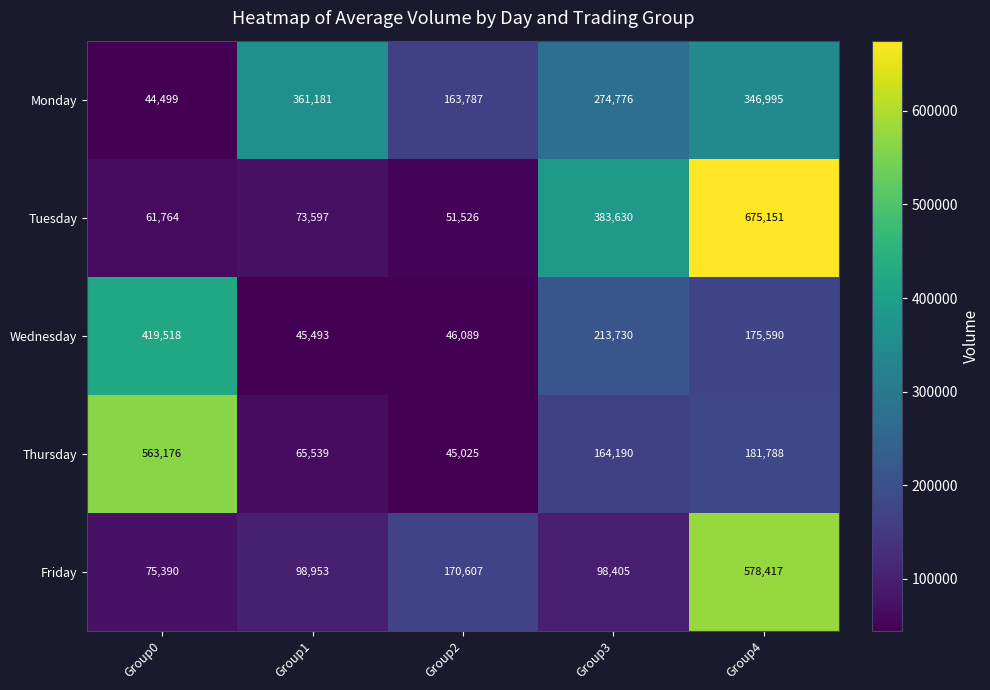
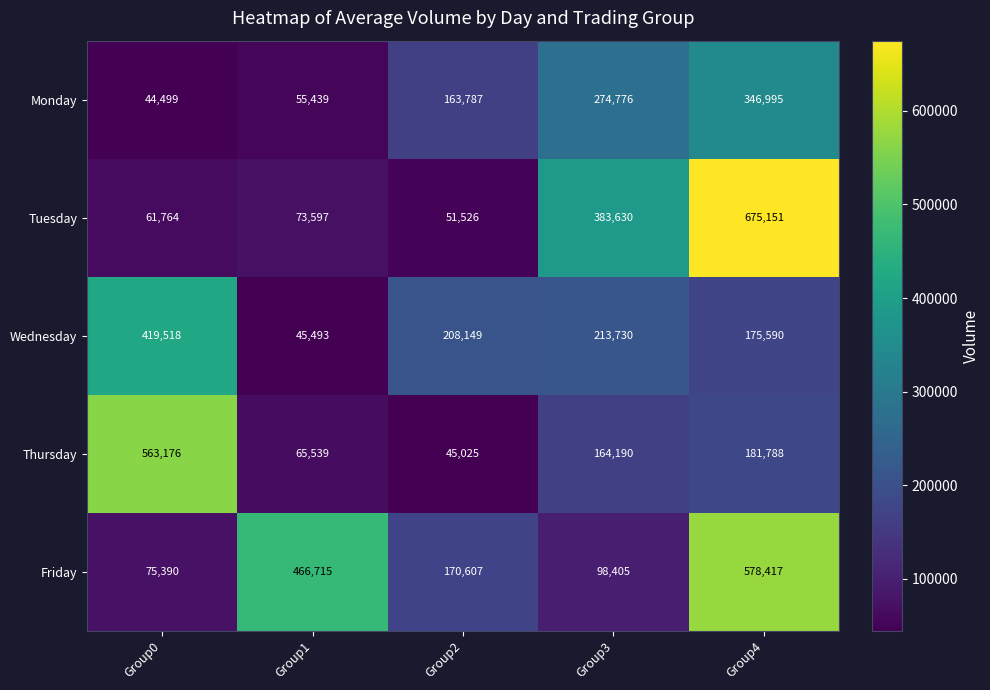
Monday, Group1: 361,181 -> 55,439
Wednesday, Group2: 46,089 -> 208,149
Friday, Group1: 98,953 -> 466,715
